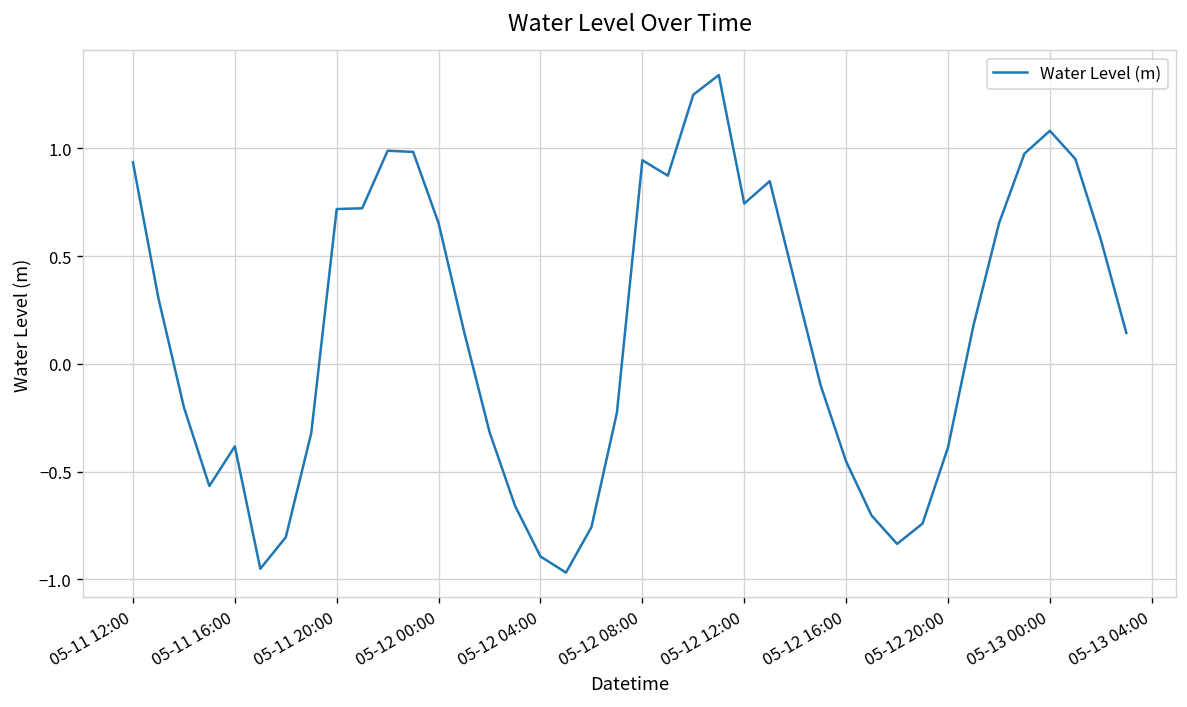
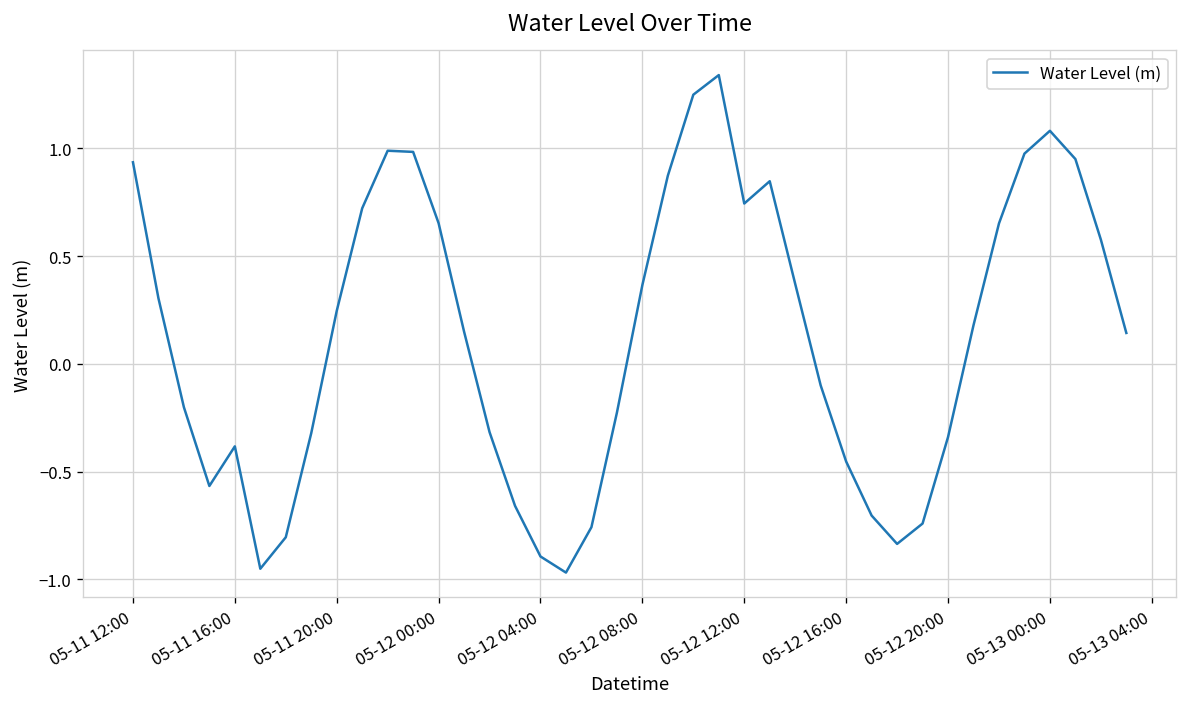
05-11 20:00: 0.72 -> 0.25
05-12 08:00: 0.94 -> 0.37
05-12 20:00: -0.39 -> -0.34
